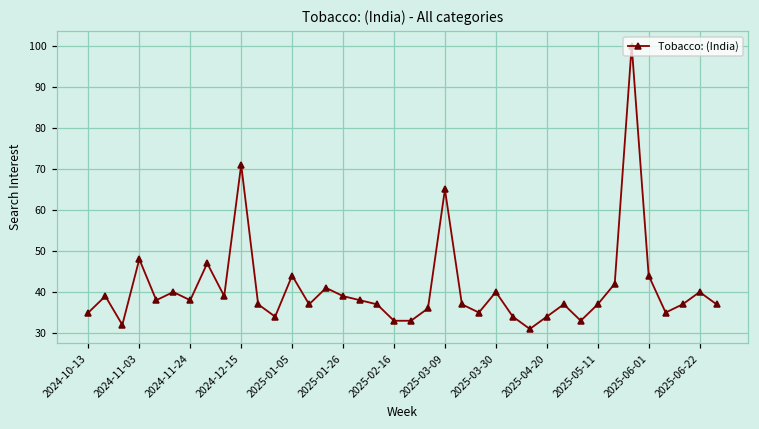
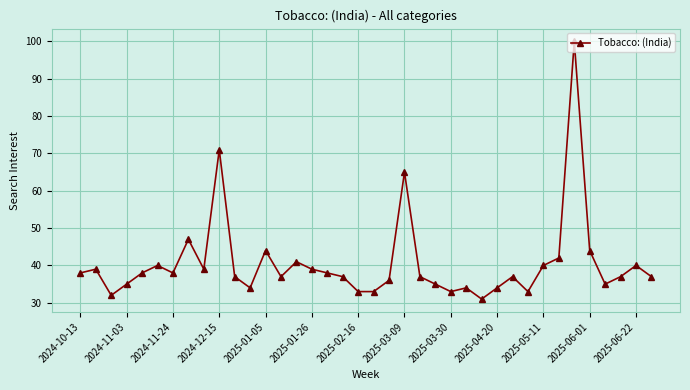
2024-10-13: 35 -> 38
2024-11-03: 48 -> 35
2025-03-30: 40 -> 33
2025-05-11: 37 -> 40
